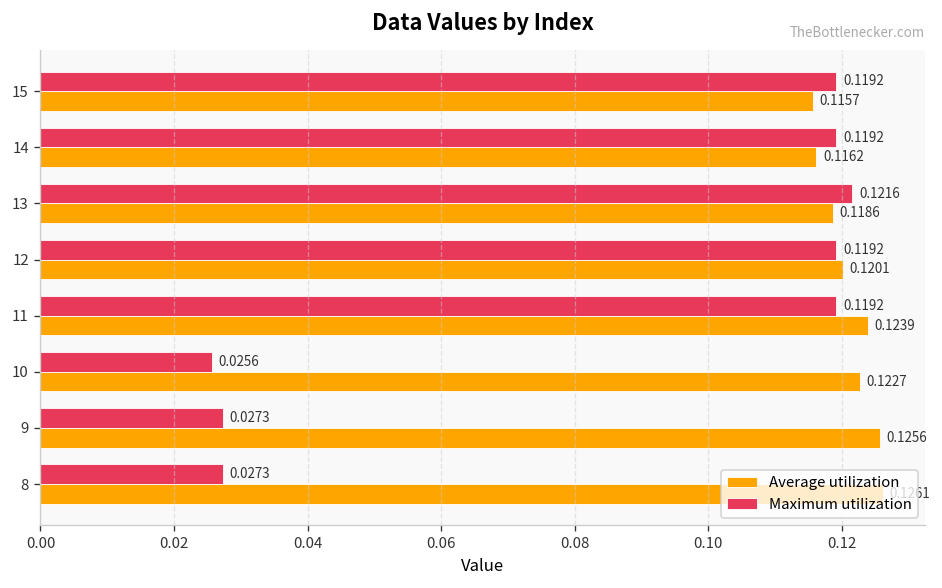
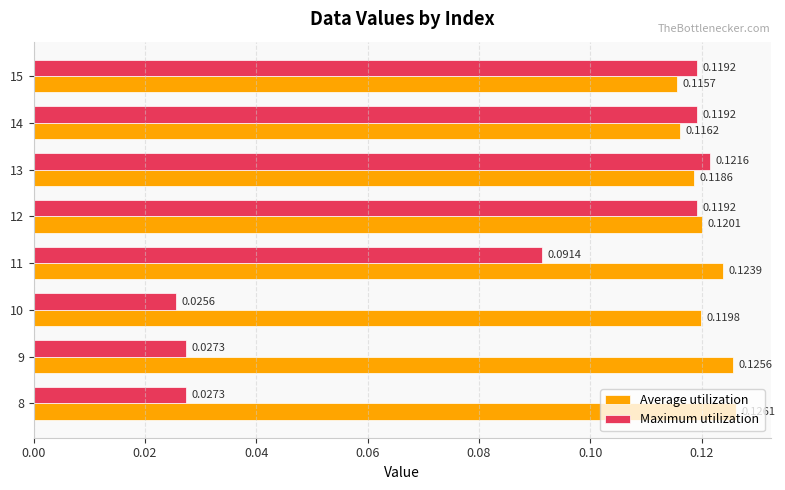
Maximum utilization, 11: 0.1192 -> 0.0914
Average utilization, 10: 0.1227 -> 0.1198
